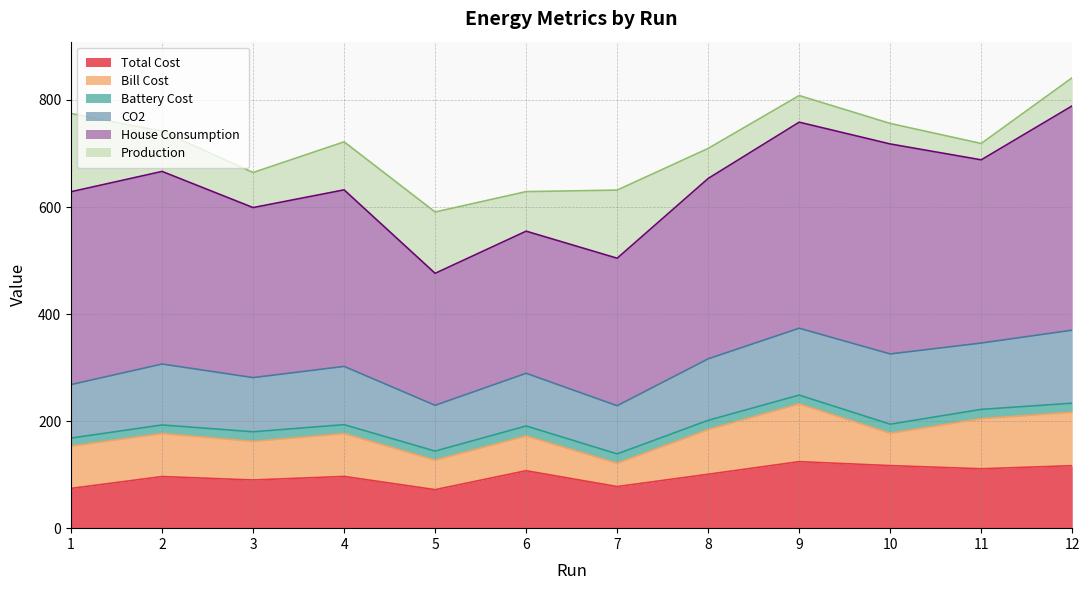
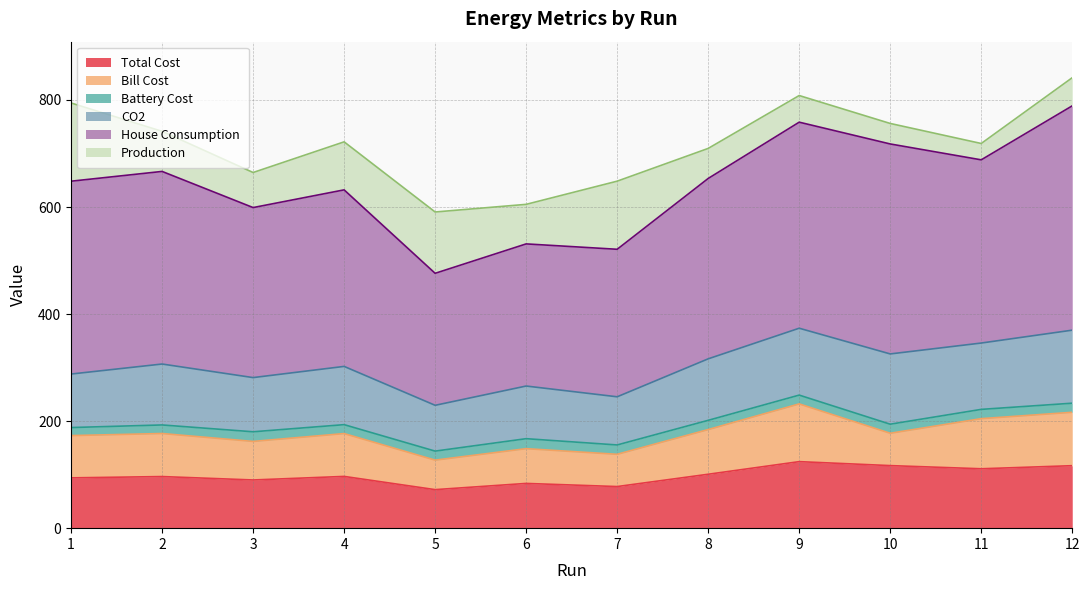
Total Cost, 1: 70 -> 90
Total Cost, 6: 110 -> 80
Bill Cost, 7: 40 -> 60
